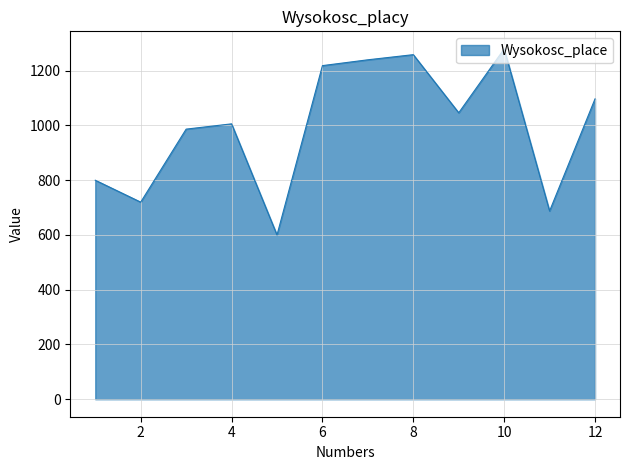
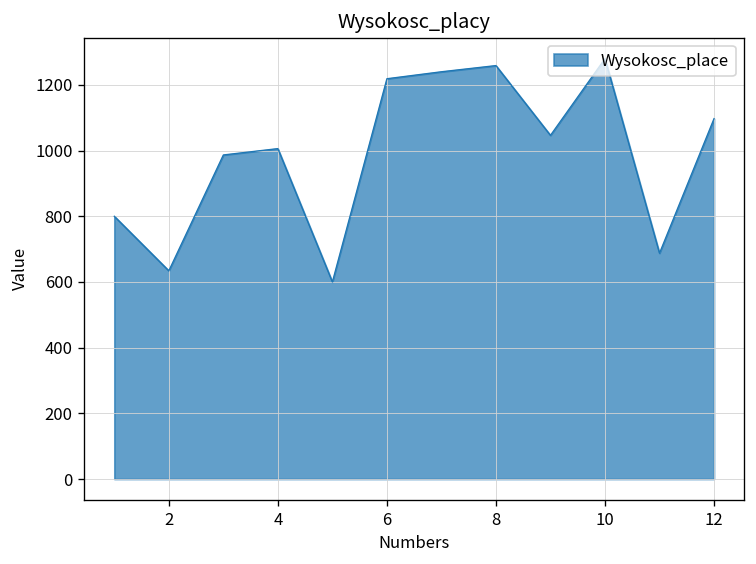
2: 720 -> 630
